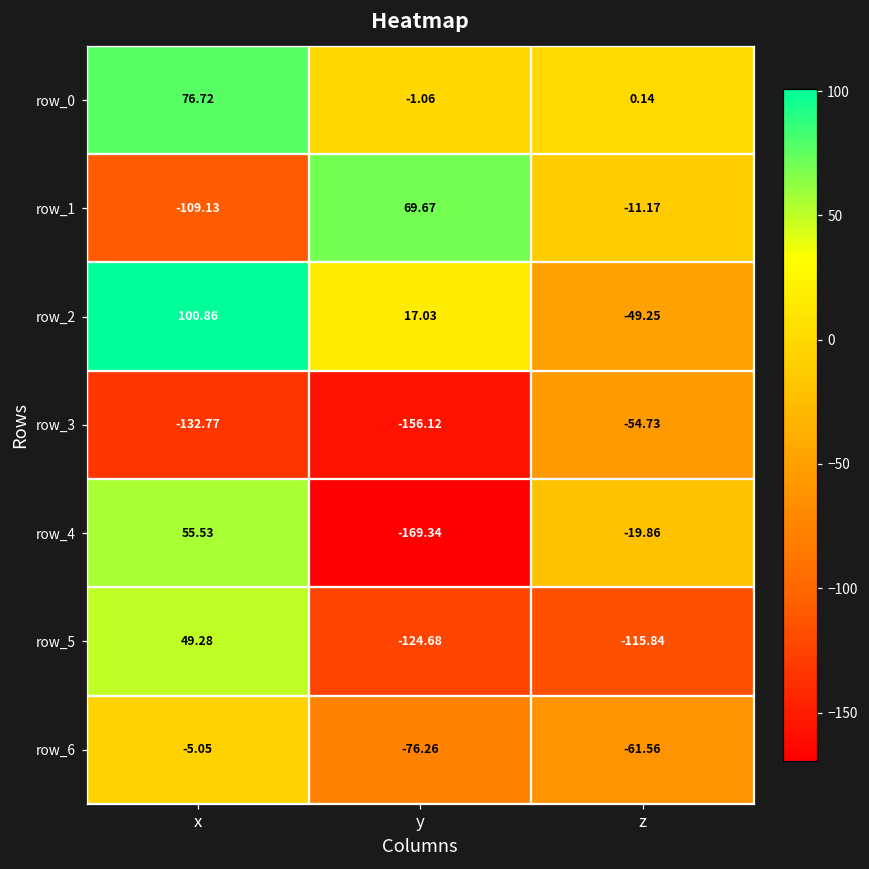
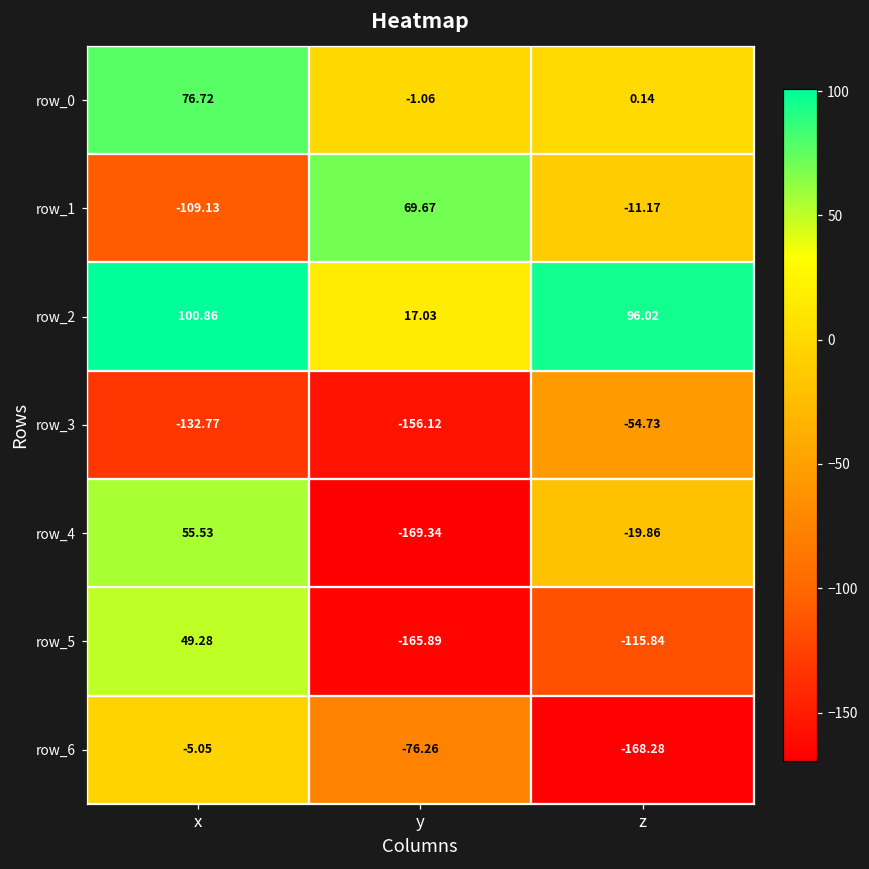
row_2, z: -49.25 -> 96.02
row_5, y: -124.68 -> -165.89
row_6, z: -61.56 -> -168.28
